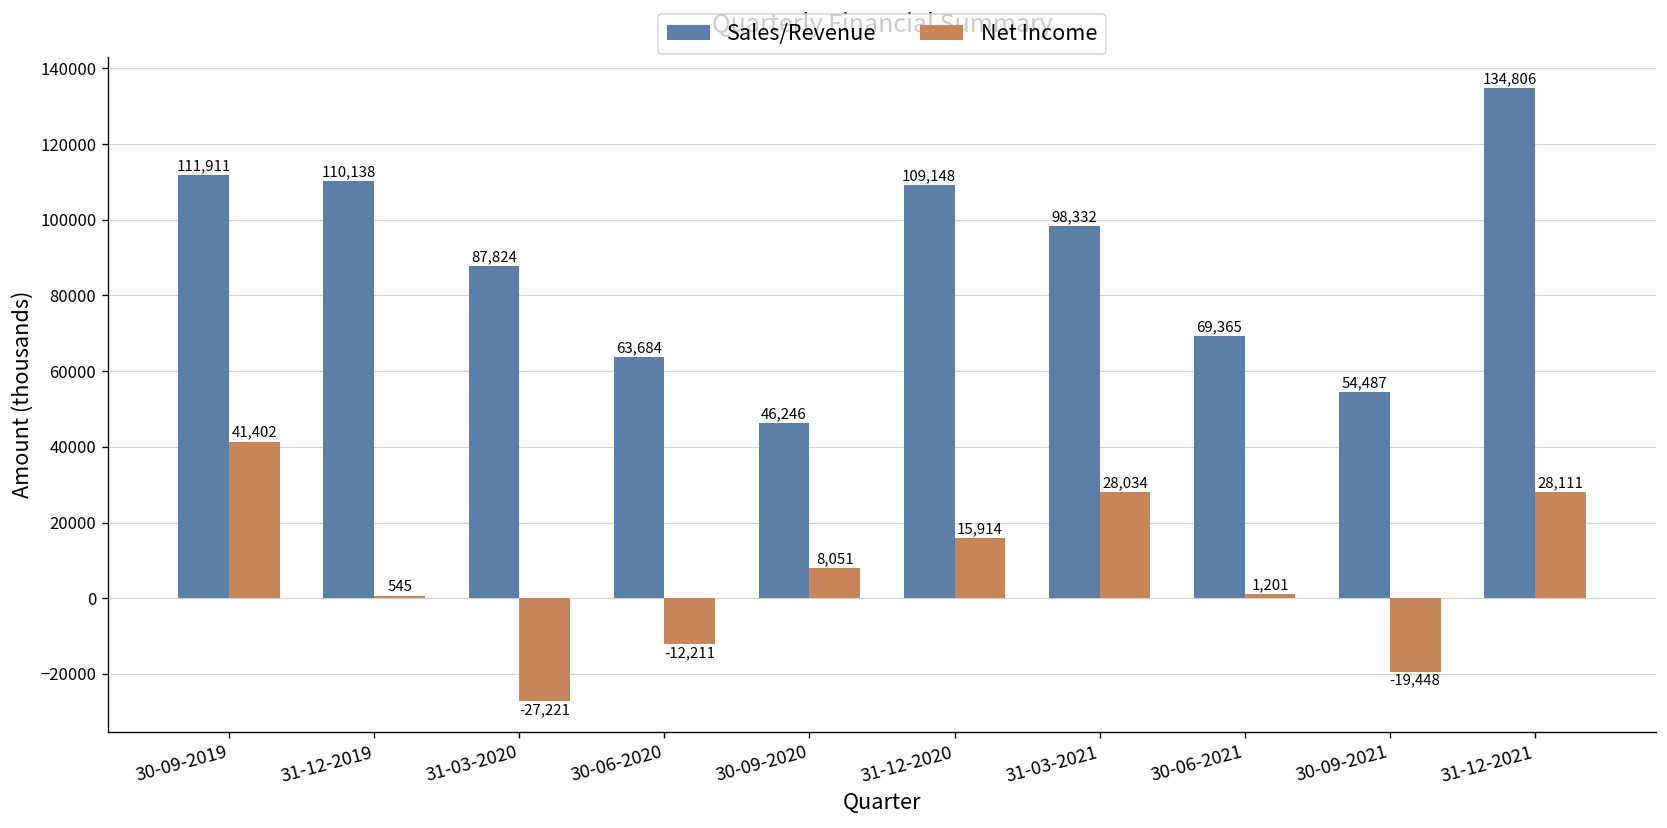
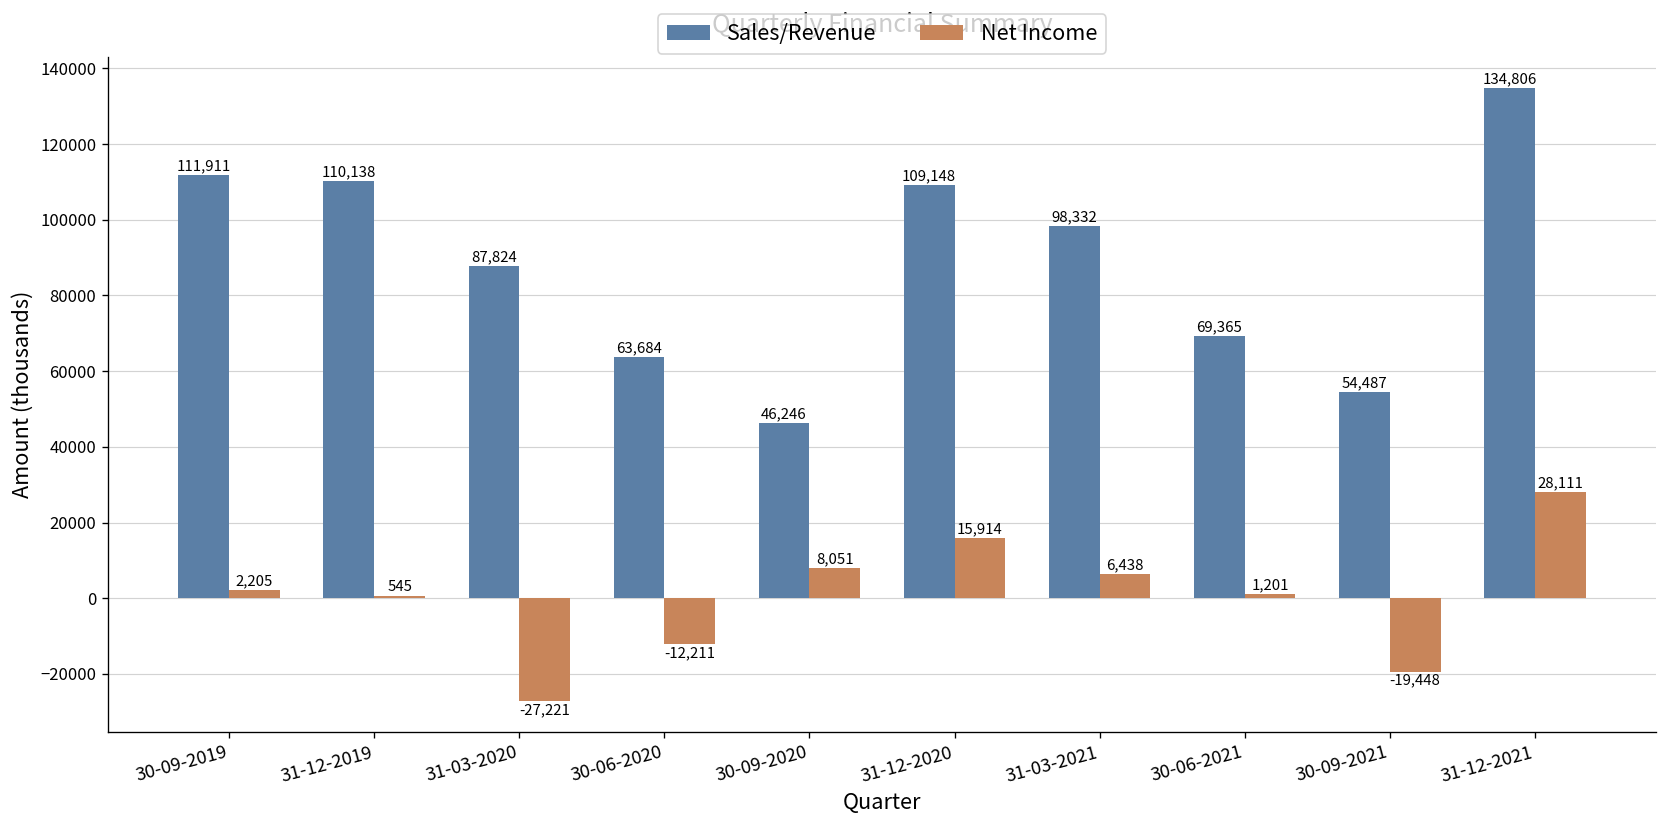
Net Income, 30-09-2019: 41,402 -> 2,205
Net Income, 31-03-2021: 28,034 -> 6,438
